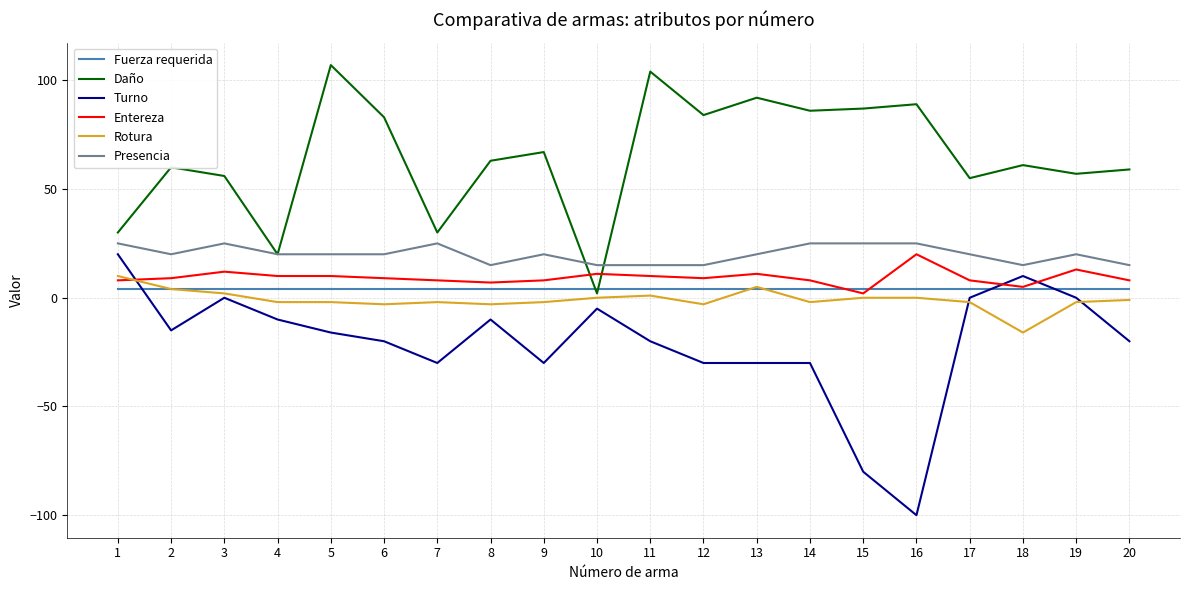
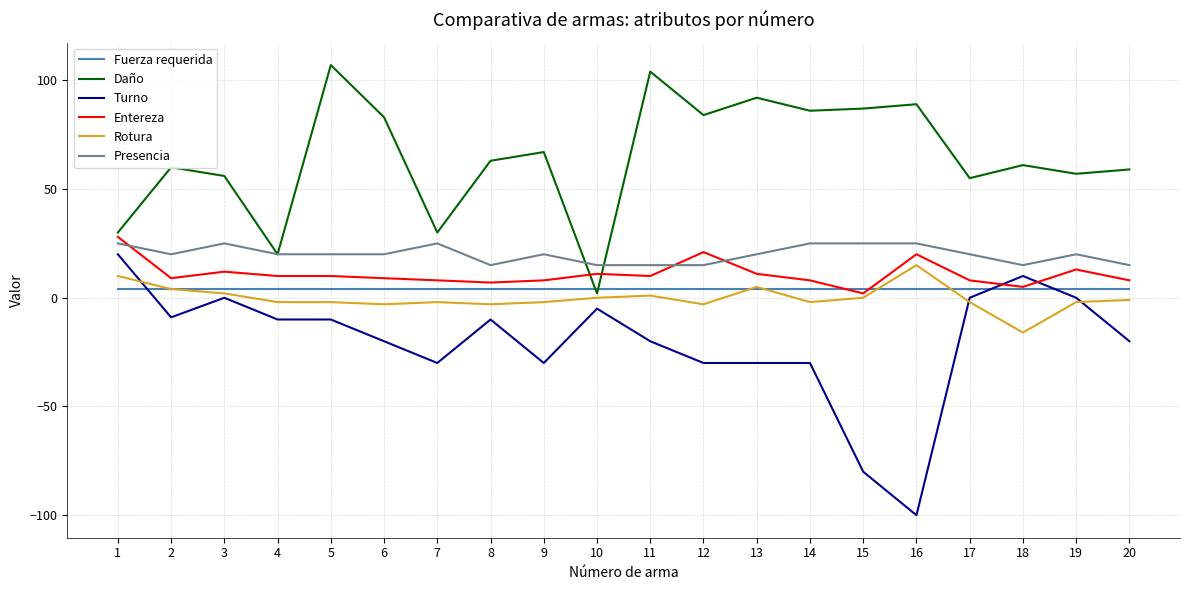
Entereza, 1: 8 -> 28
Turno, 2: -15 -> -9
Turno, 5: -16 -> -10
Entereza, 12: 9 -> 21
Rotura, 16: 0 -> 15
